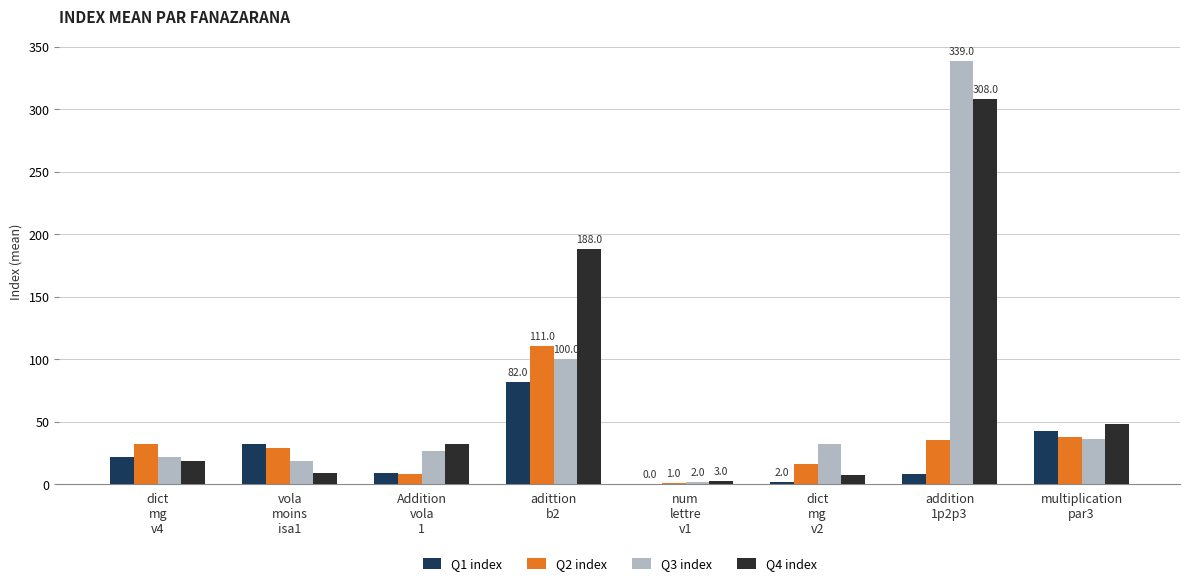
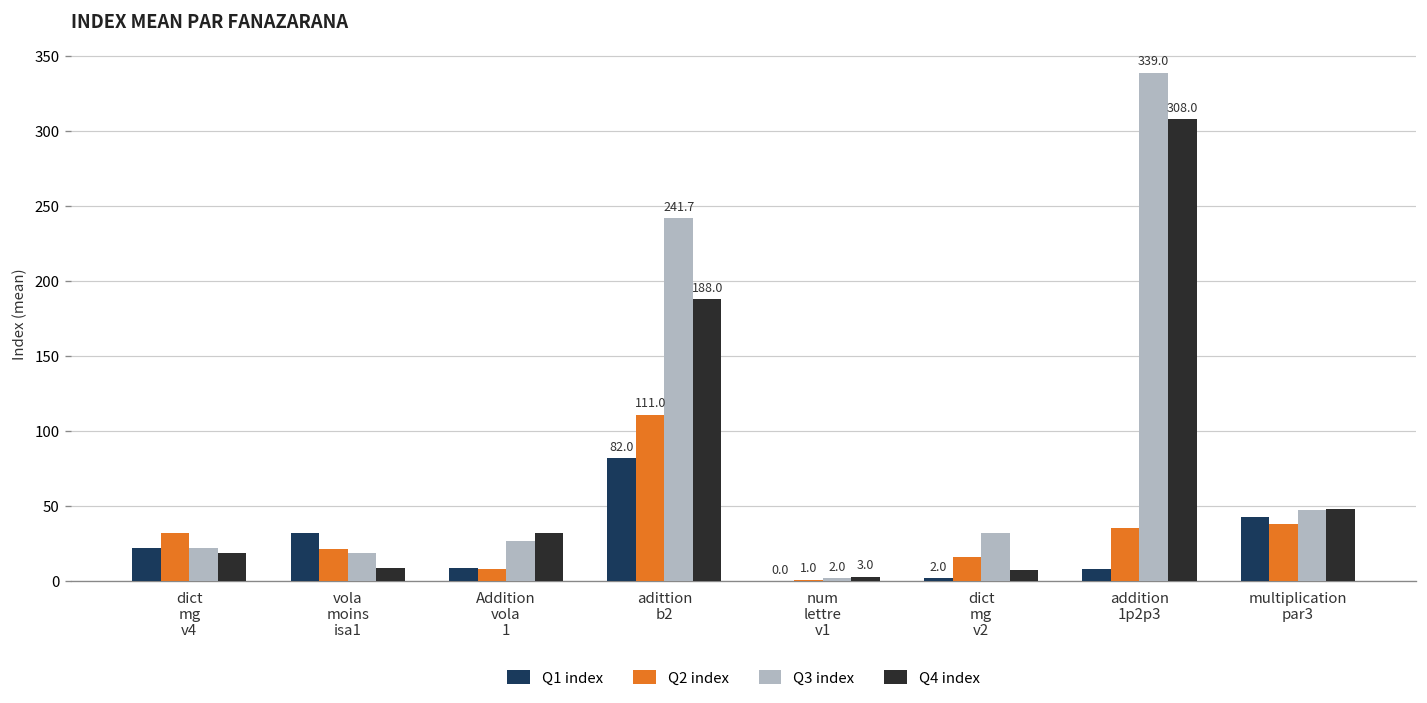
Q2 index, vola moins isa1: 29 -> 21
Q3 index, adittion b2: 100.0 -> 241.7
Q3 index, multiplication par3: 36 -> 47
